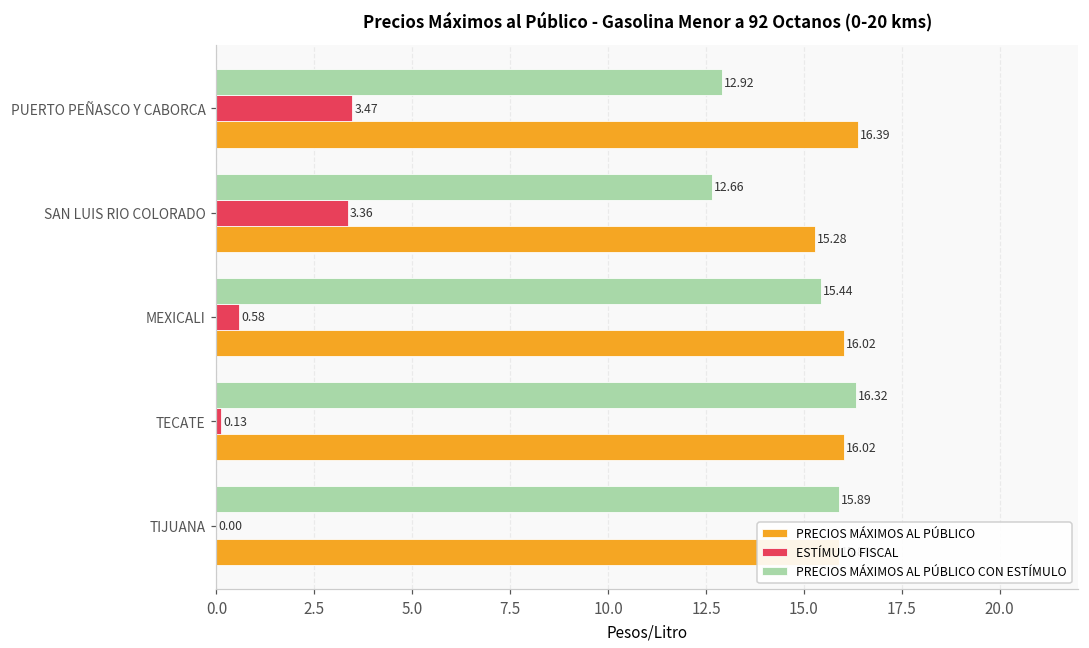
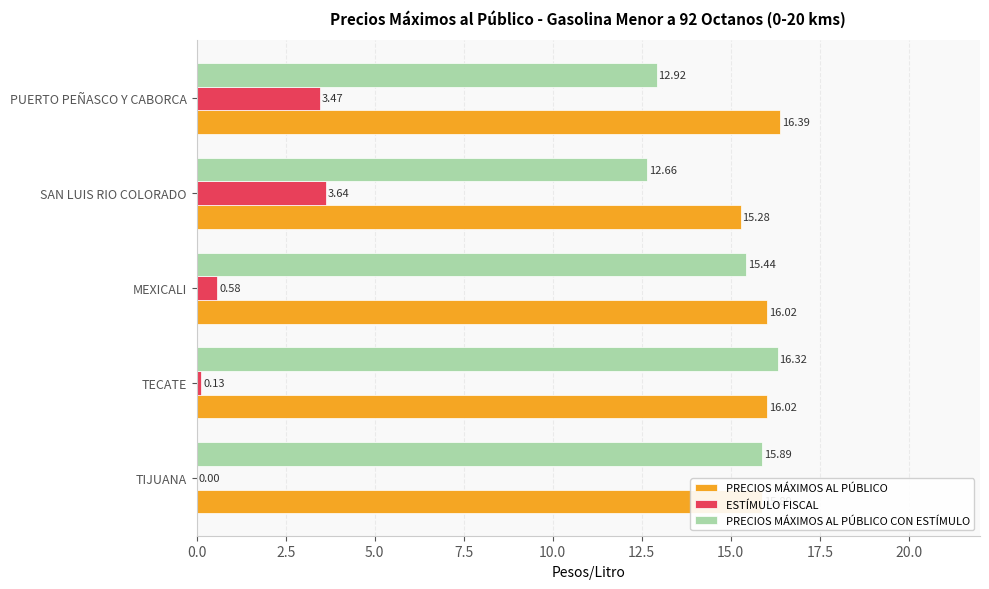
ESTÍMULO FISCAL, SAN LUIS RIO COLORADO: 3.36 -> 3.64
